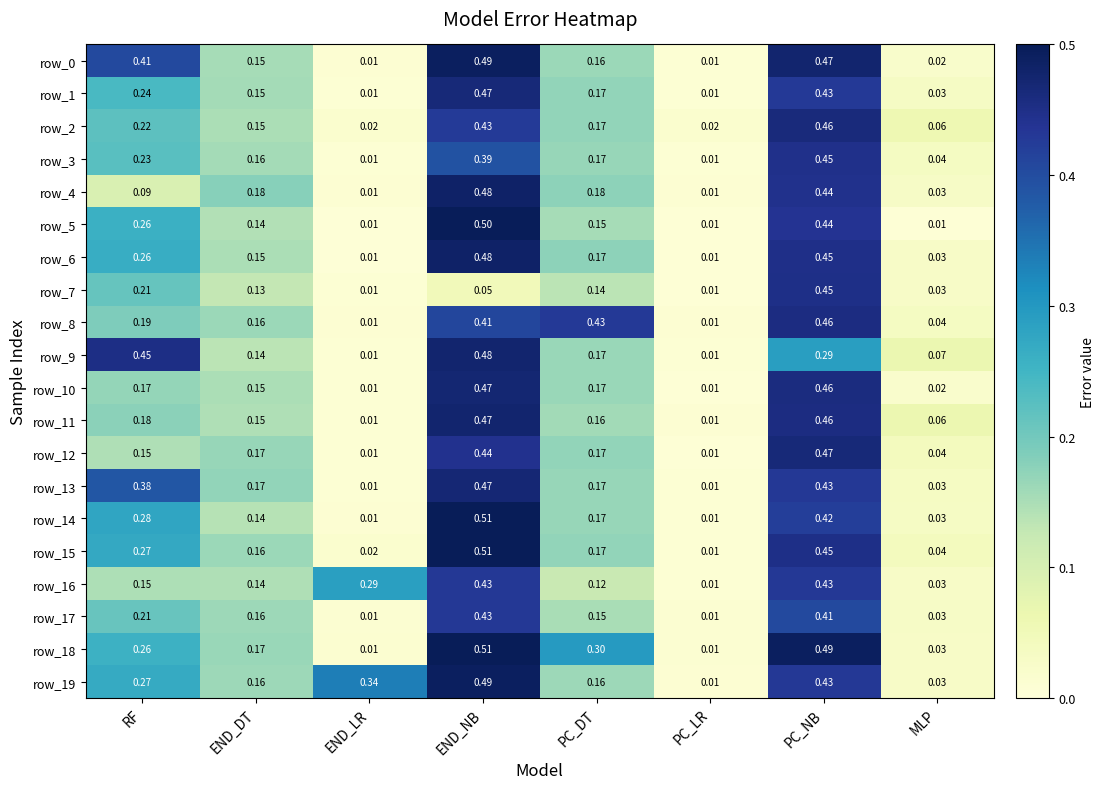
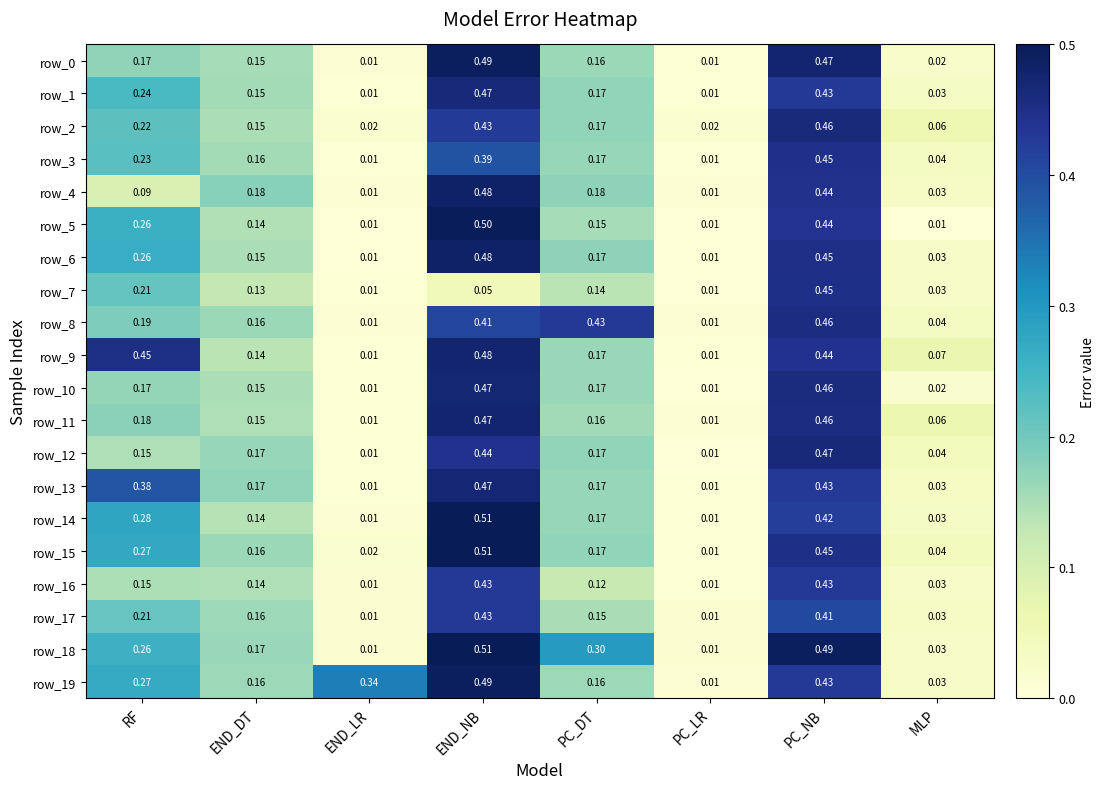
row_0, RF: 0.41 -> 0.17
row_9, PC_NB: 0.29 -> 0.44
row_16, END_LR: 0.29 -> 0.01
